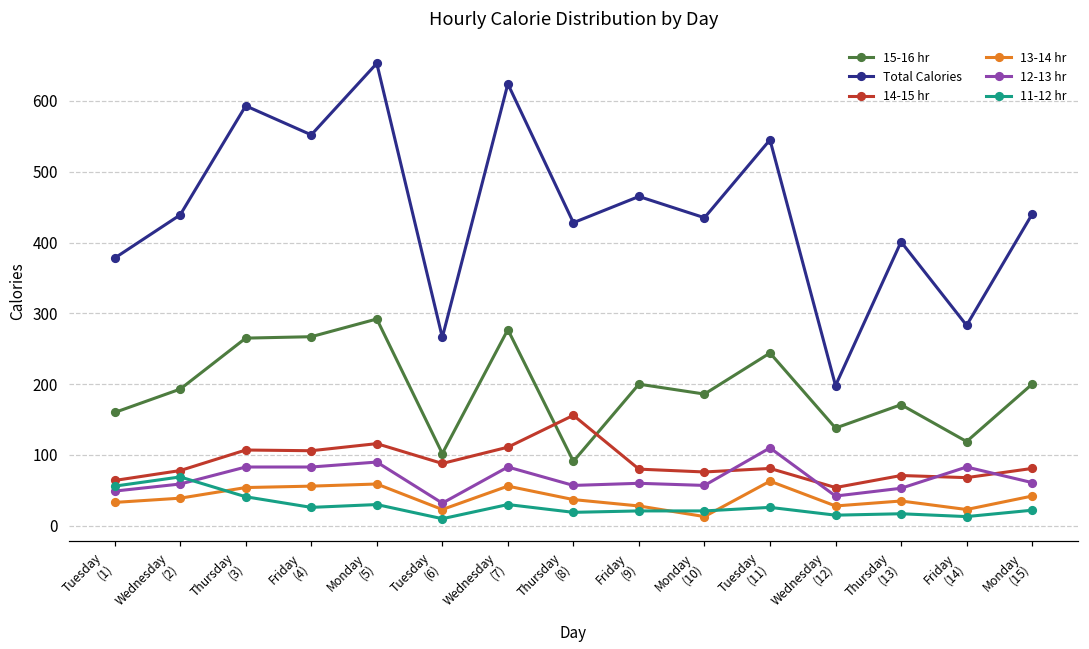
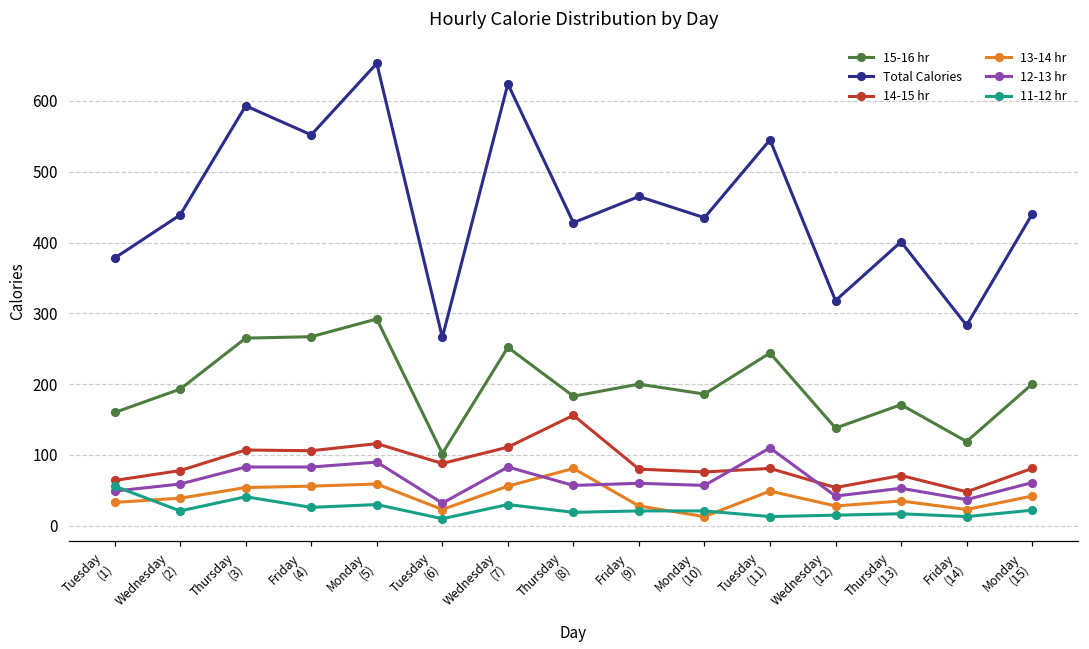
11-12 hr, Wednesday (2): 70 -> 20
15-16 hr, Wednesday (7): 280 -> 250
15-16 hr, Thursday (8): 90 -> 180
13-14 hr, Thursday (8): 40 -> 80
13-14 hr, Tuesday (11): 60 -> 50
11-12 hr, Tuesday (11): 30 -> 10
Total Calories, Wednesday (12): 200 -> 320
14-15 hr, Friday (14): 70 -> 50
12-13 hr, Friday (14): 80 -> 40
